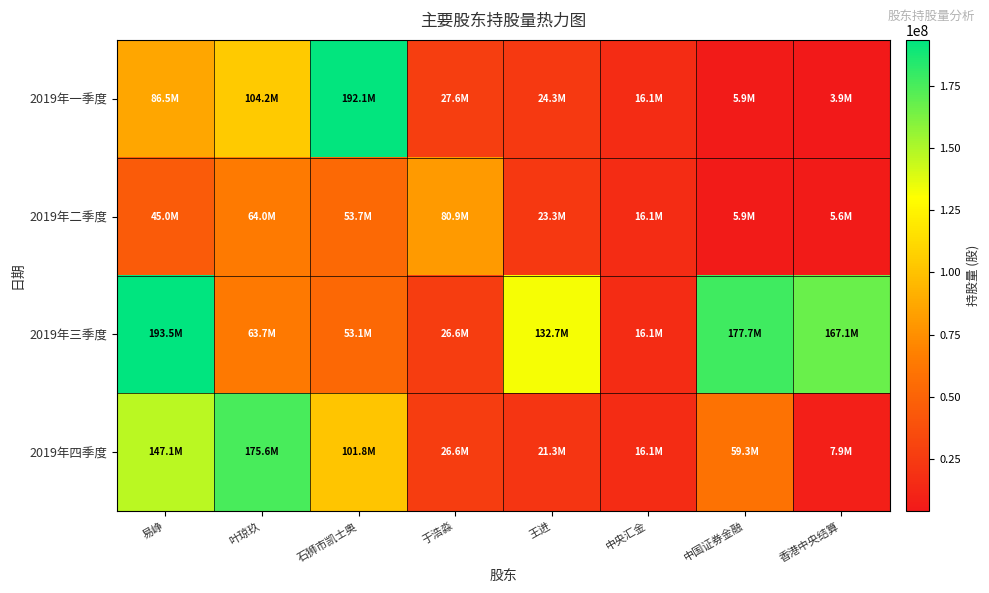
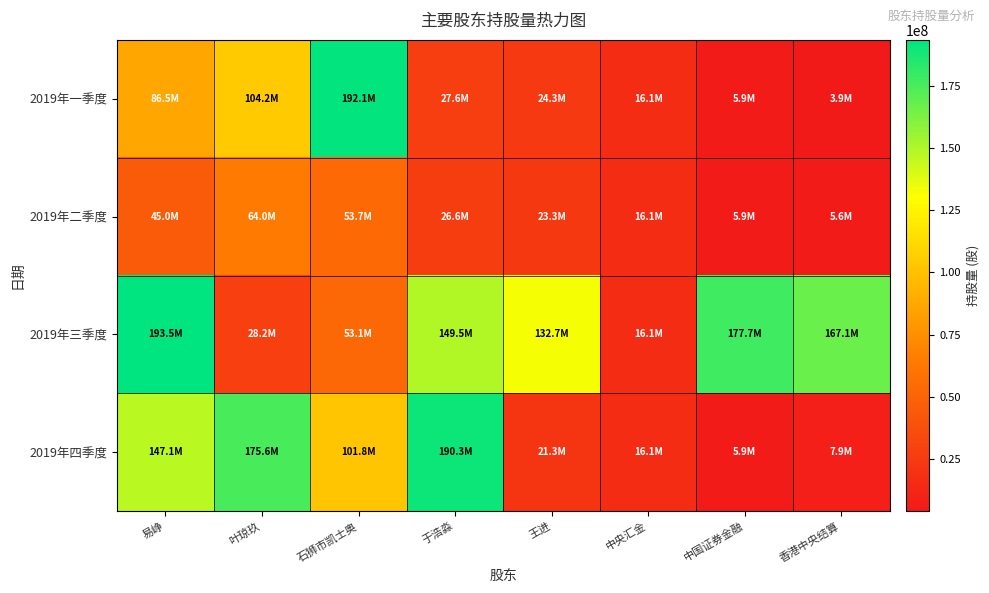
2019年二季度, 于浩淼: 80.9M -> 26.6M
2019年三季度, 叶琼玖: 63.7M -> 28.2M
2019年三季度, 于浩淼: 26.6M -> 149.5M
2019年四季度, 于浩淼: 26.6M -> 190.3M
2019年四季度, 中国证券金融: 59.3M -> 5.9M
